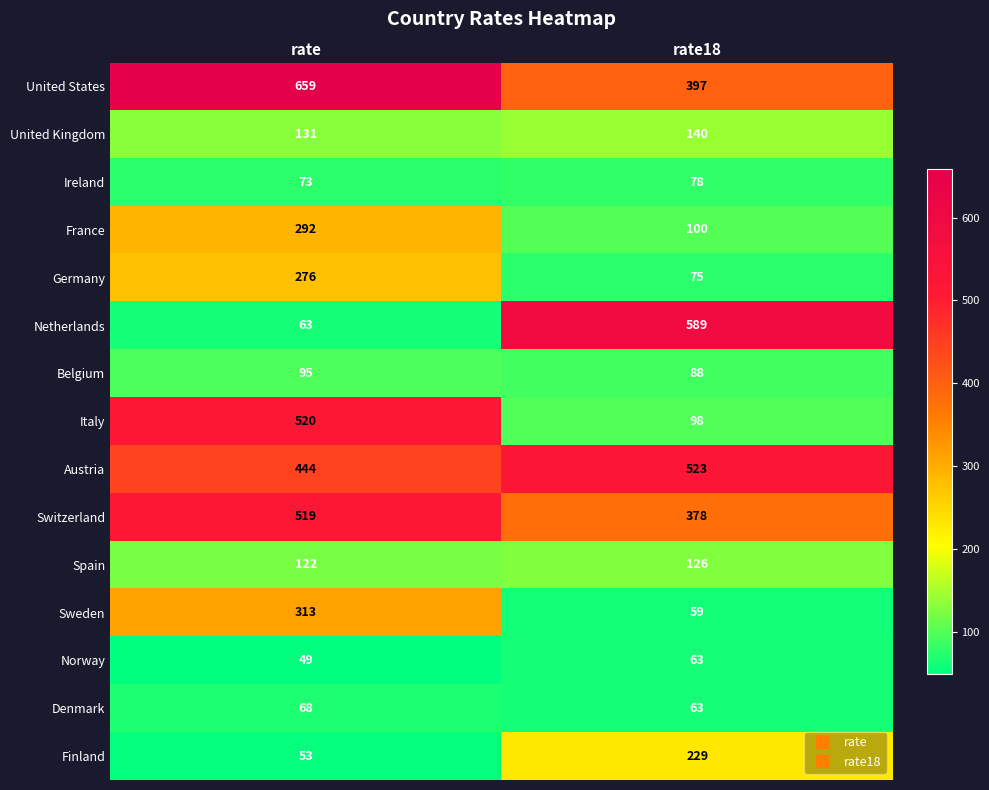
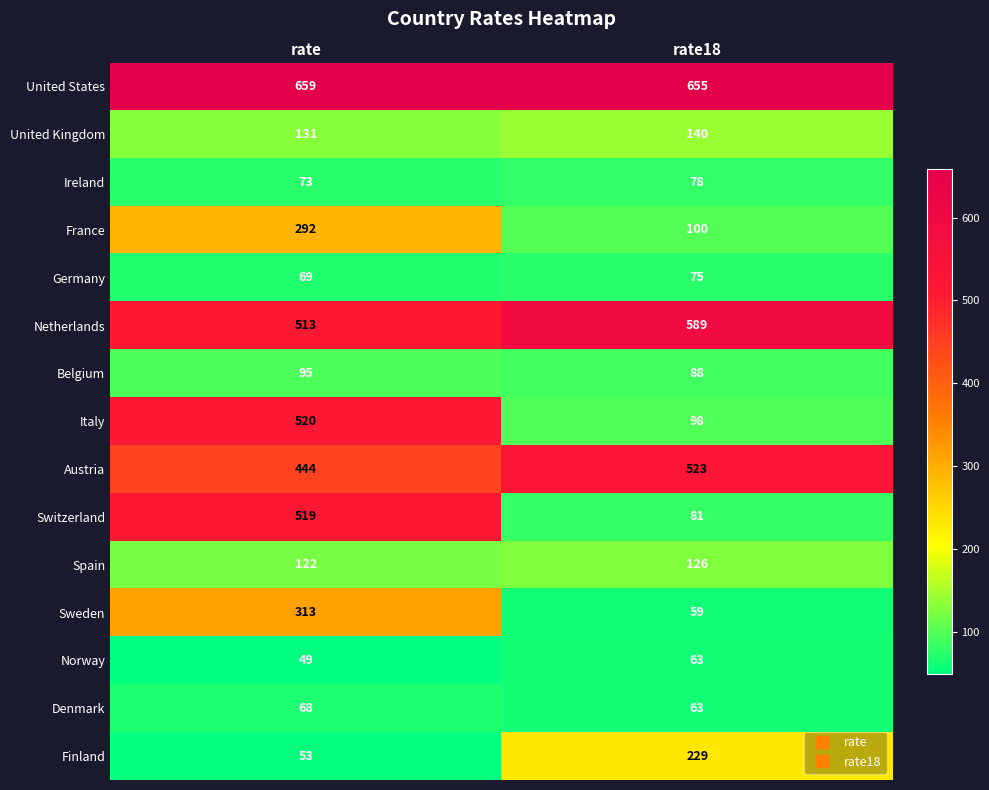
United States, rate18: 397 -> 655
Germany, rate: 276 -> 69
Netherlands, rate: 63 -> 513
Switzerland, rate18: 378 -> 81
